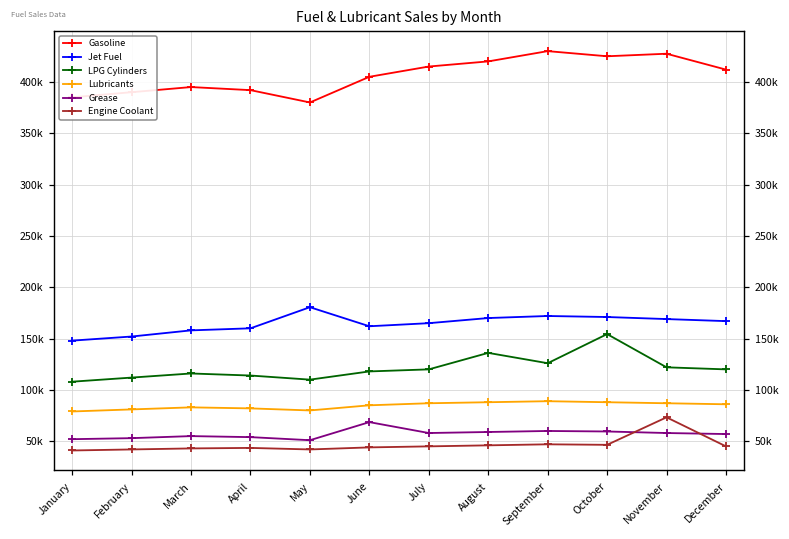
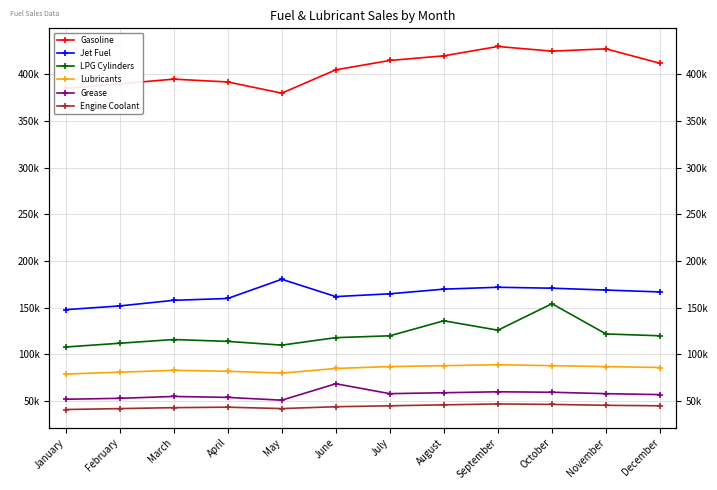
Engine Coolant, November: 70000 -> 50000
